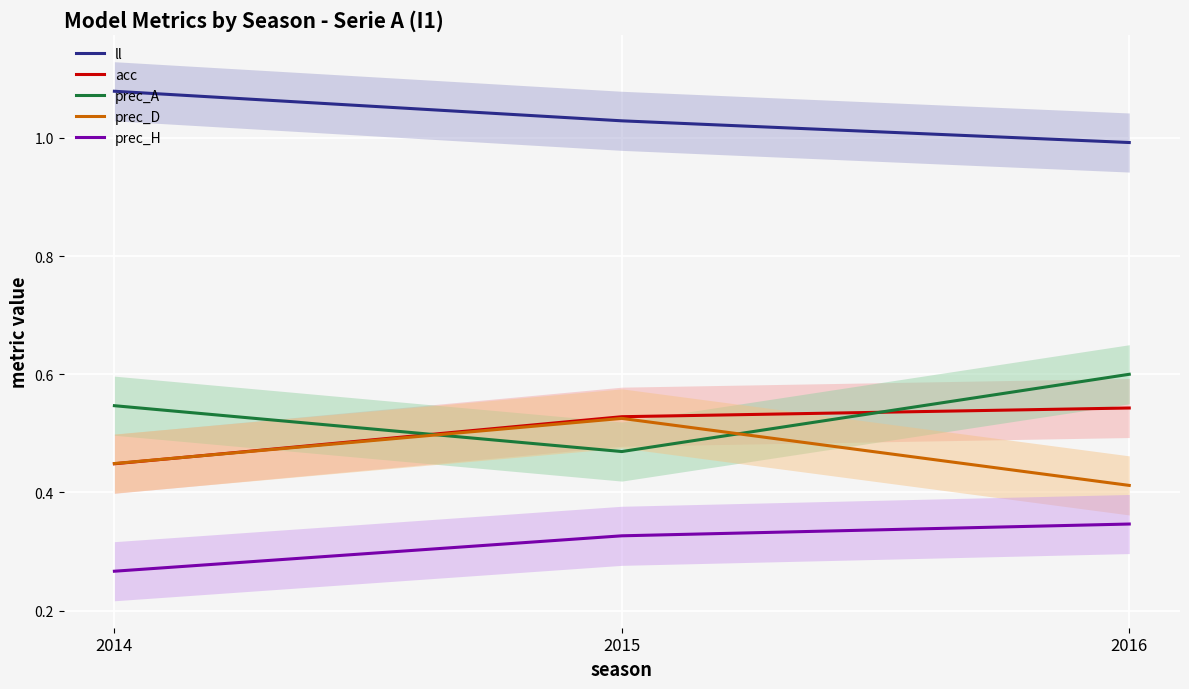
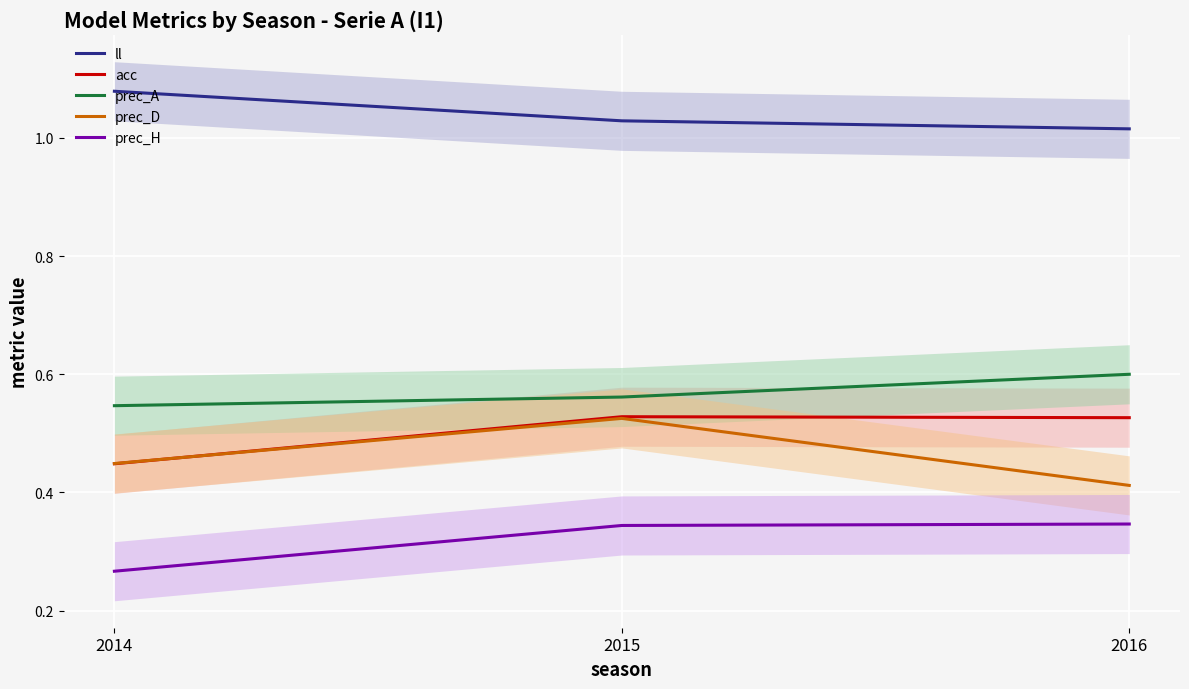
prec_A, 2015: 0.47 -> 0.56
prec_H, 2015: 0.33 -> 0.34
ll, 2016: 0.99 -> 1.02
acc, 2016: 0.54 -> 0.53
